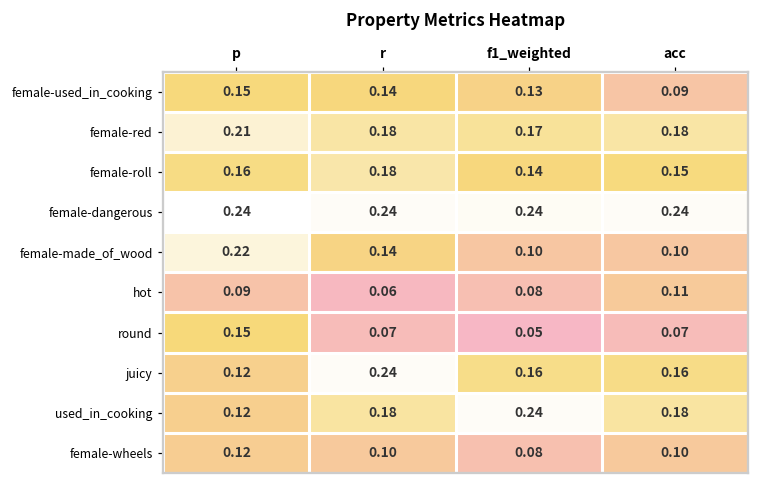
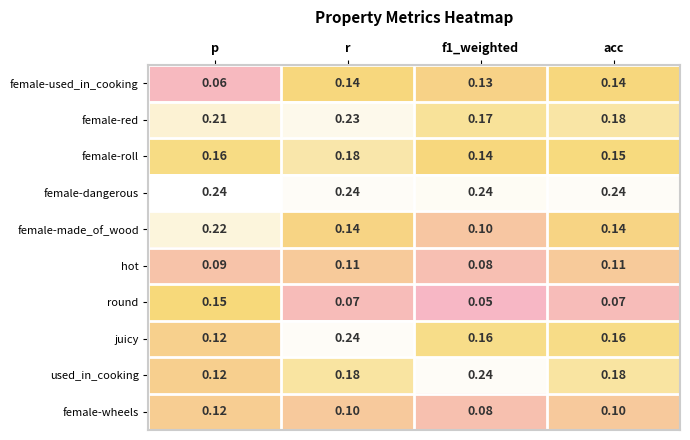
female-used_in_cooking, p: 0.15 -> 0.06
female-used_in_cooking, acc: 0.09 -> 0.14
female-red, r: 0.18 -> 0.23
female-made_of_wood, acc: 0.10 -> 0.14
hot, r: 0.06 -> 0.11
